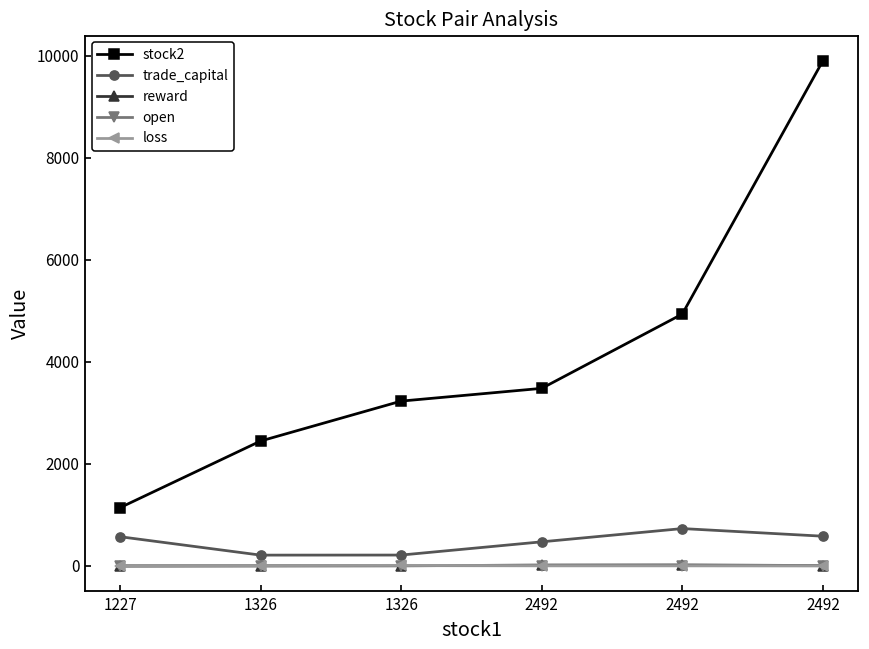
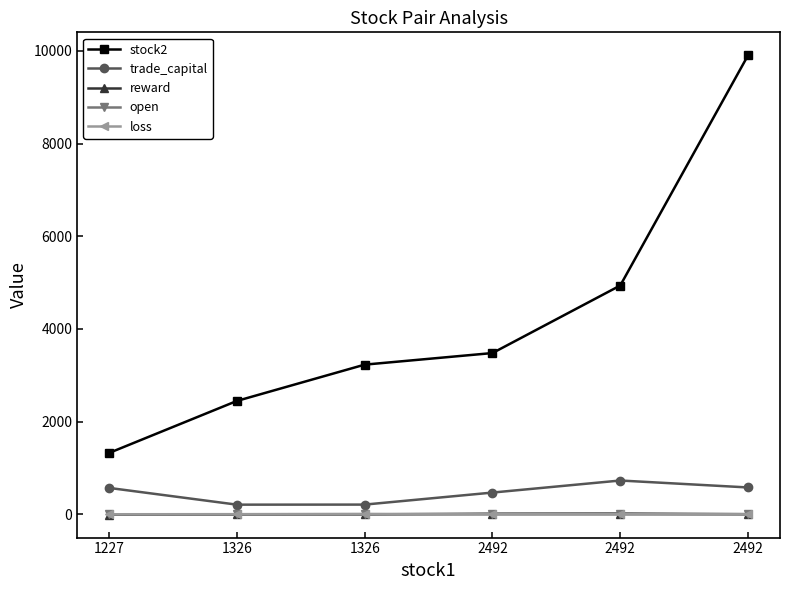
stock2, 1227: 1100 -> 1300
